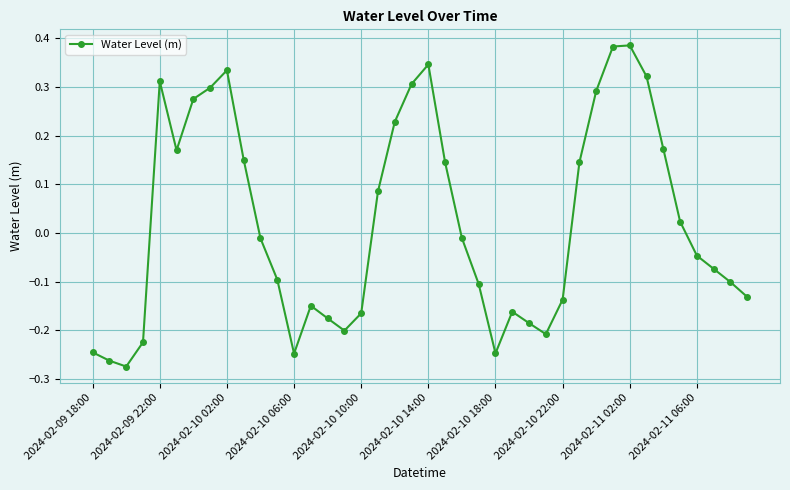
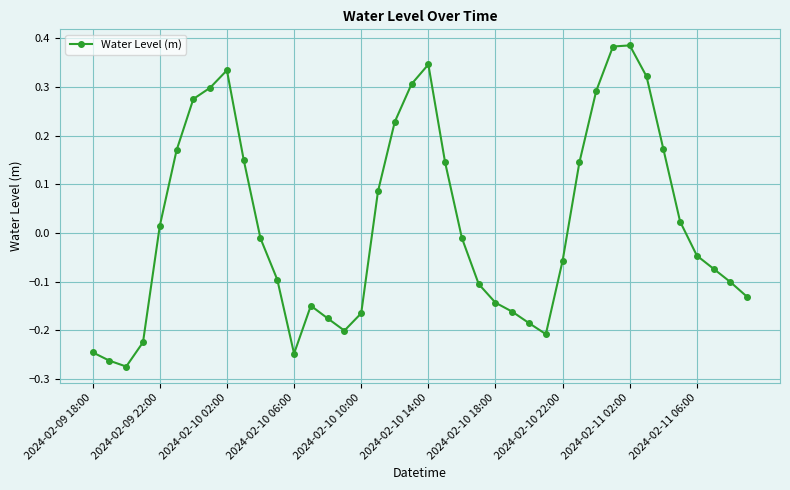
2024-02-09 22:00: 0.31 -> 0.01
2024-02-10 18:00: -0.25 -> -0.14
2024-02-10 22:00: -0.14 -> -0.06
